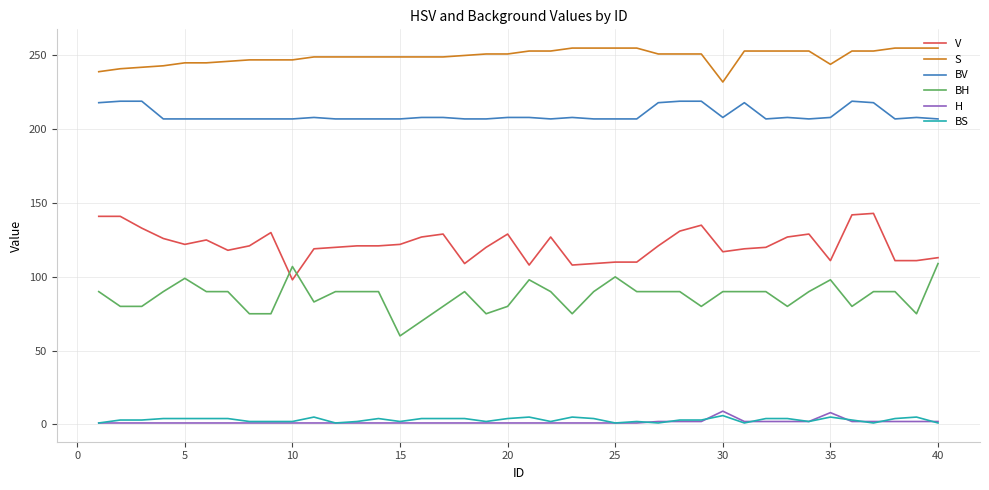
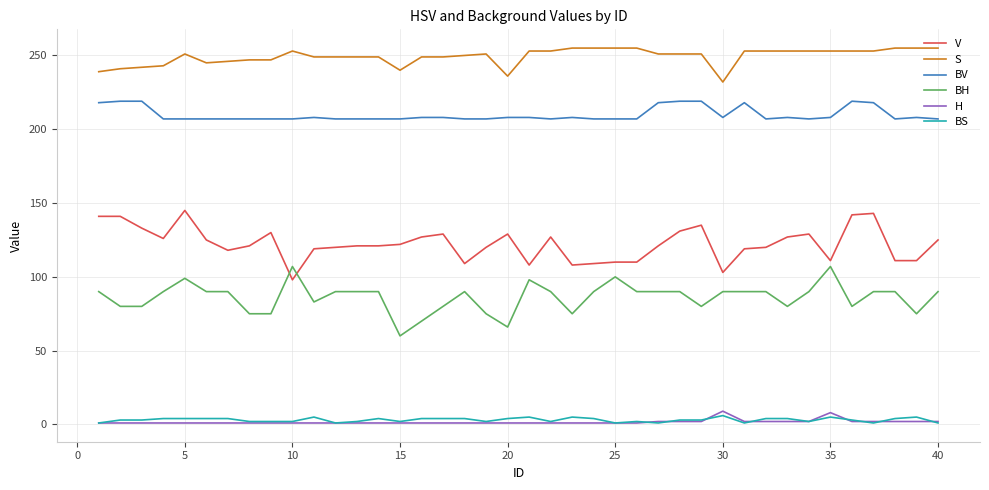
V, 5: 122 -> 145
S, 5: 245 -> 251
S, 10: 247 -> 253
S, 15: 249 -> 240
S, 20: 251 -> 236
BH, 20: 80 -> 66
V, 30: 117 -> 103
S, 35: 244 -> 253
BH, 35: 98 -> 107
V, 40: 113 -> 125
BH, 40: 109 -> 90
